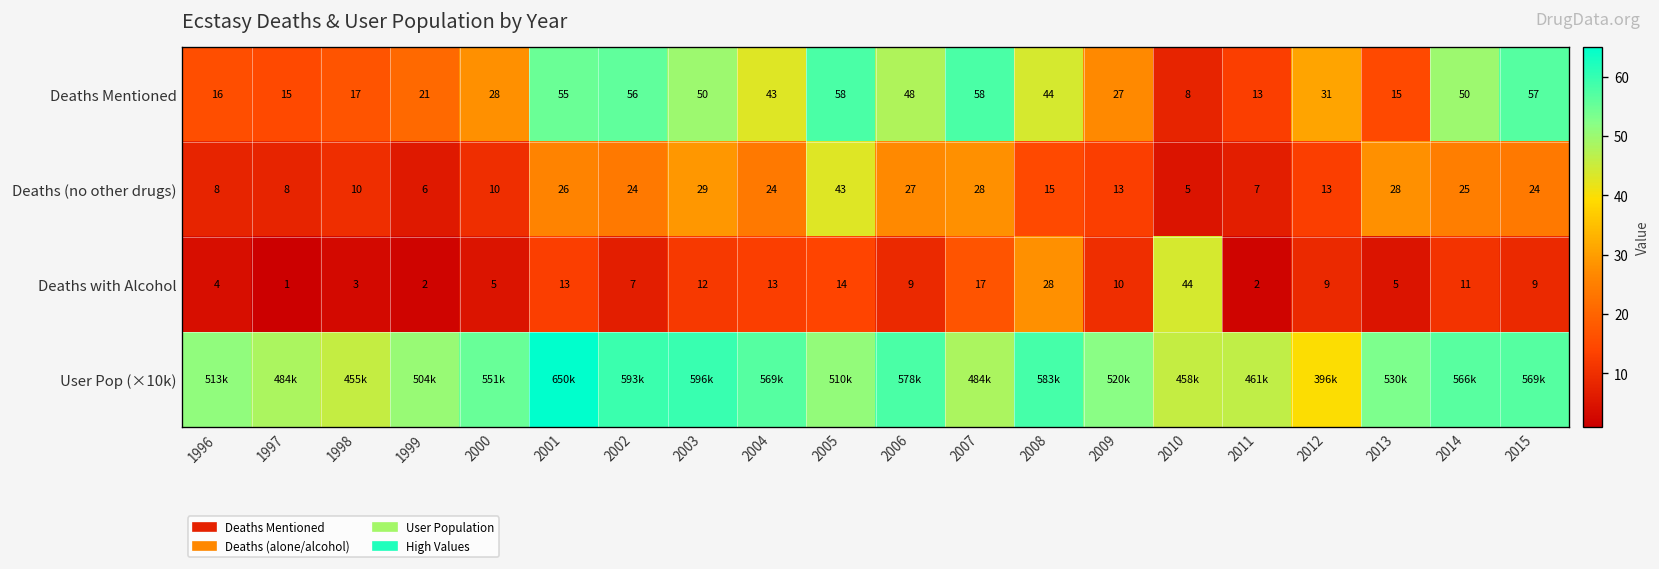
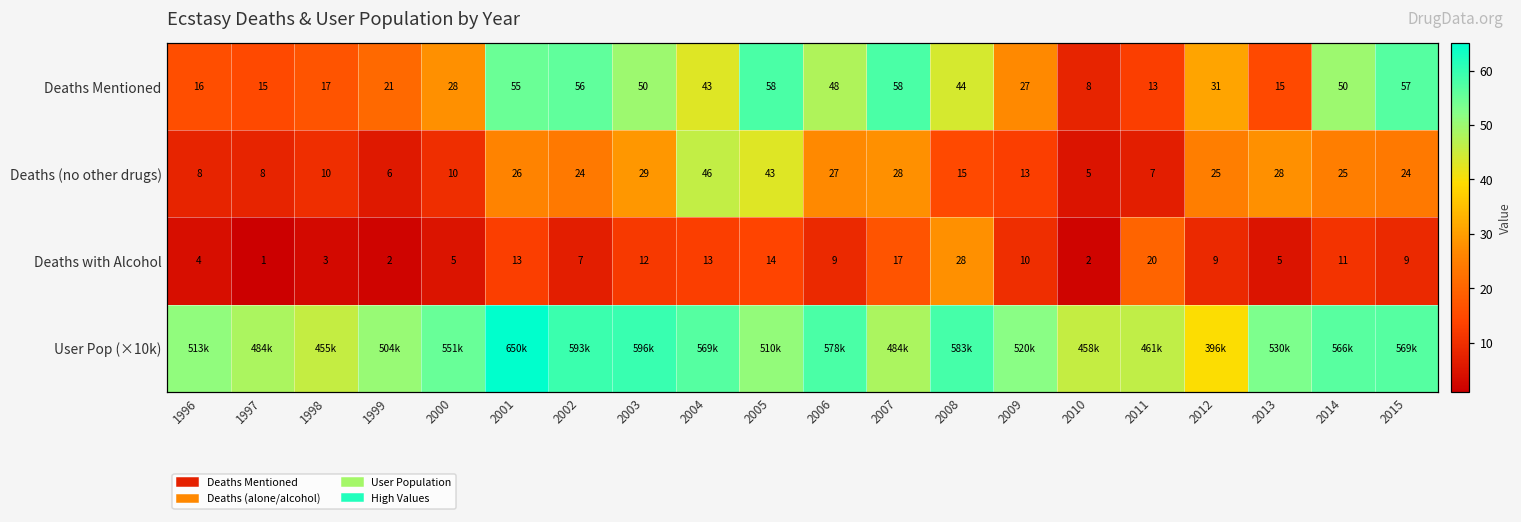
Deaths (no other drugs), 2004: 24 -> 46
Deaths (no other drugs), 2012: 13 -> 25
Deaths with Alcohol, 2010: 44 -> 2
Deaths with Alcohol, 2011: 2 -> 20
